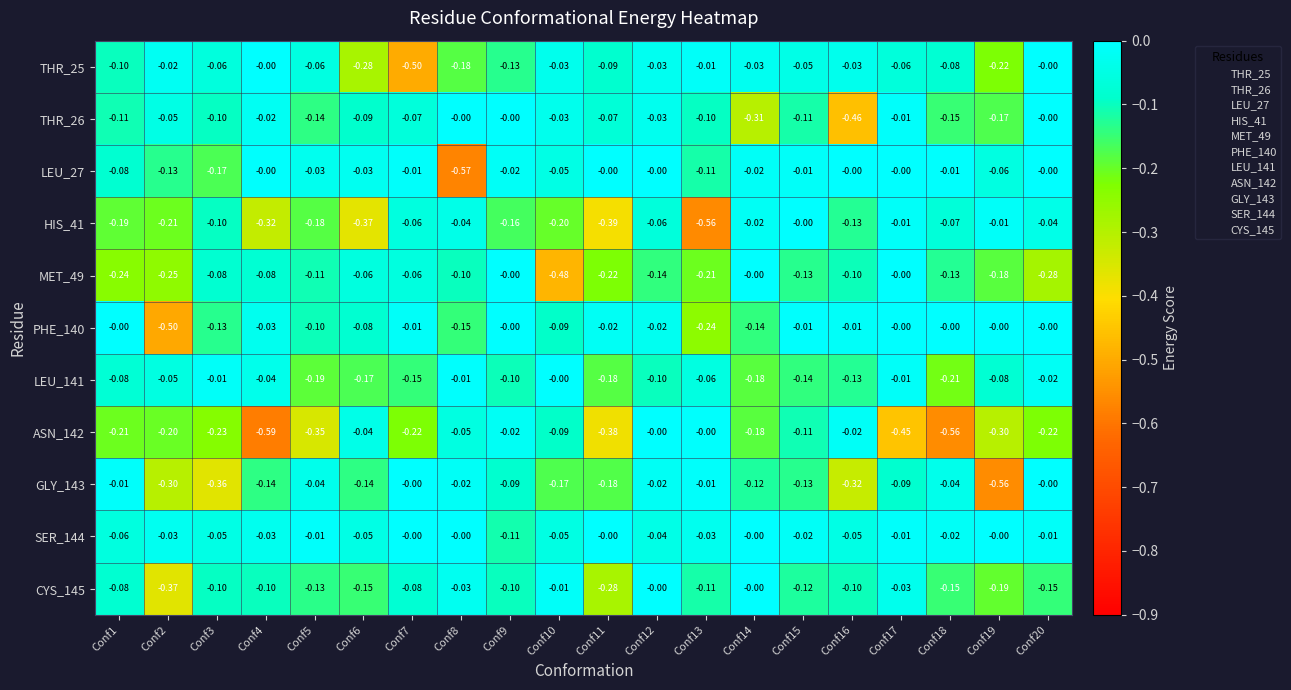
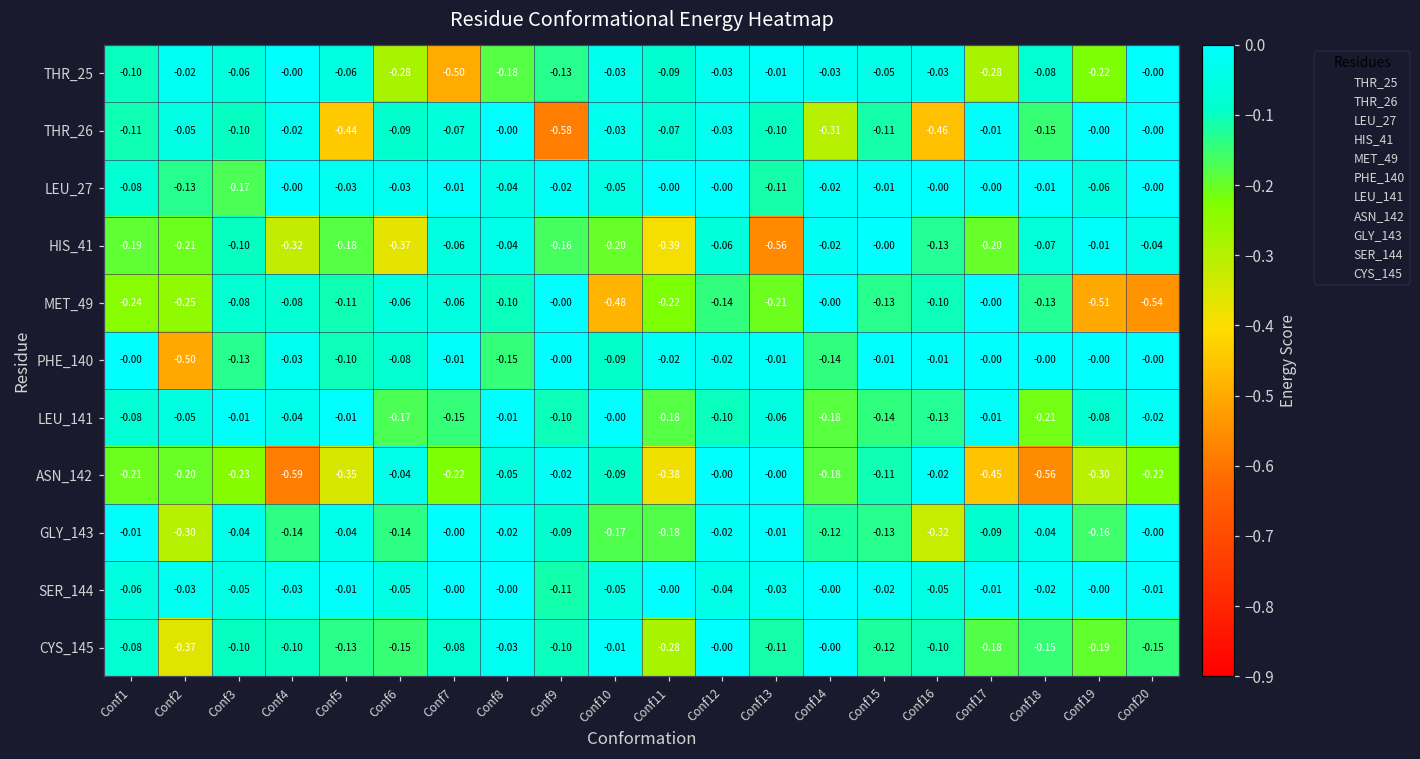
THR_25, Conf17: -0.06 -> -0.28
THR_26, Conf5: -0.14 -> -0.44
THR_26, Conf9: -0.00 -> -0.58
THR_26, Conf19: -0.17 -> -0.00
LEU_27, Conf8: -0.57 -> -0.04
HIS_41, Conf17: -0.01 -> -0.20
MET_49, Conf19: -0.18 -> -0.51
MET_49, Conf20: -0.28 -> -0.54
PHE_140, Conf13: -0.24 -> -0.01
LEU_141, Conf5: -0.19 -> -0.01
GLY_143, Conf3: -0.36 -> -0.04
GLY_143, Conf19: -0.56 -> -0.16
CYS_145, Conf17: -0.03 -> -0.18
